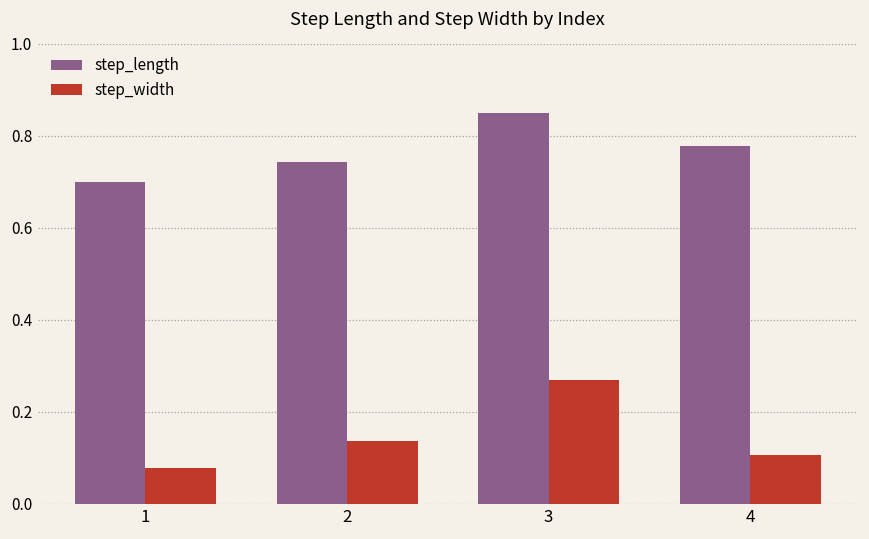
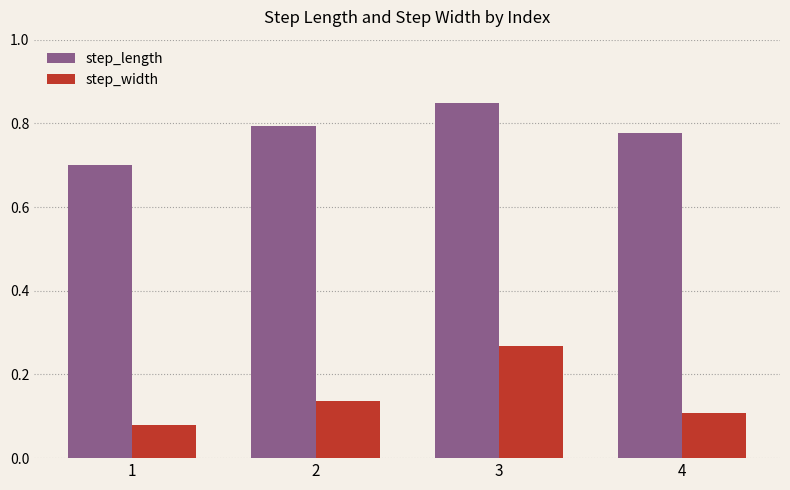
step_length, 2: 0.74 -> 0.79
